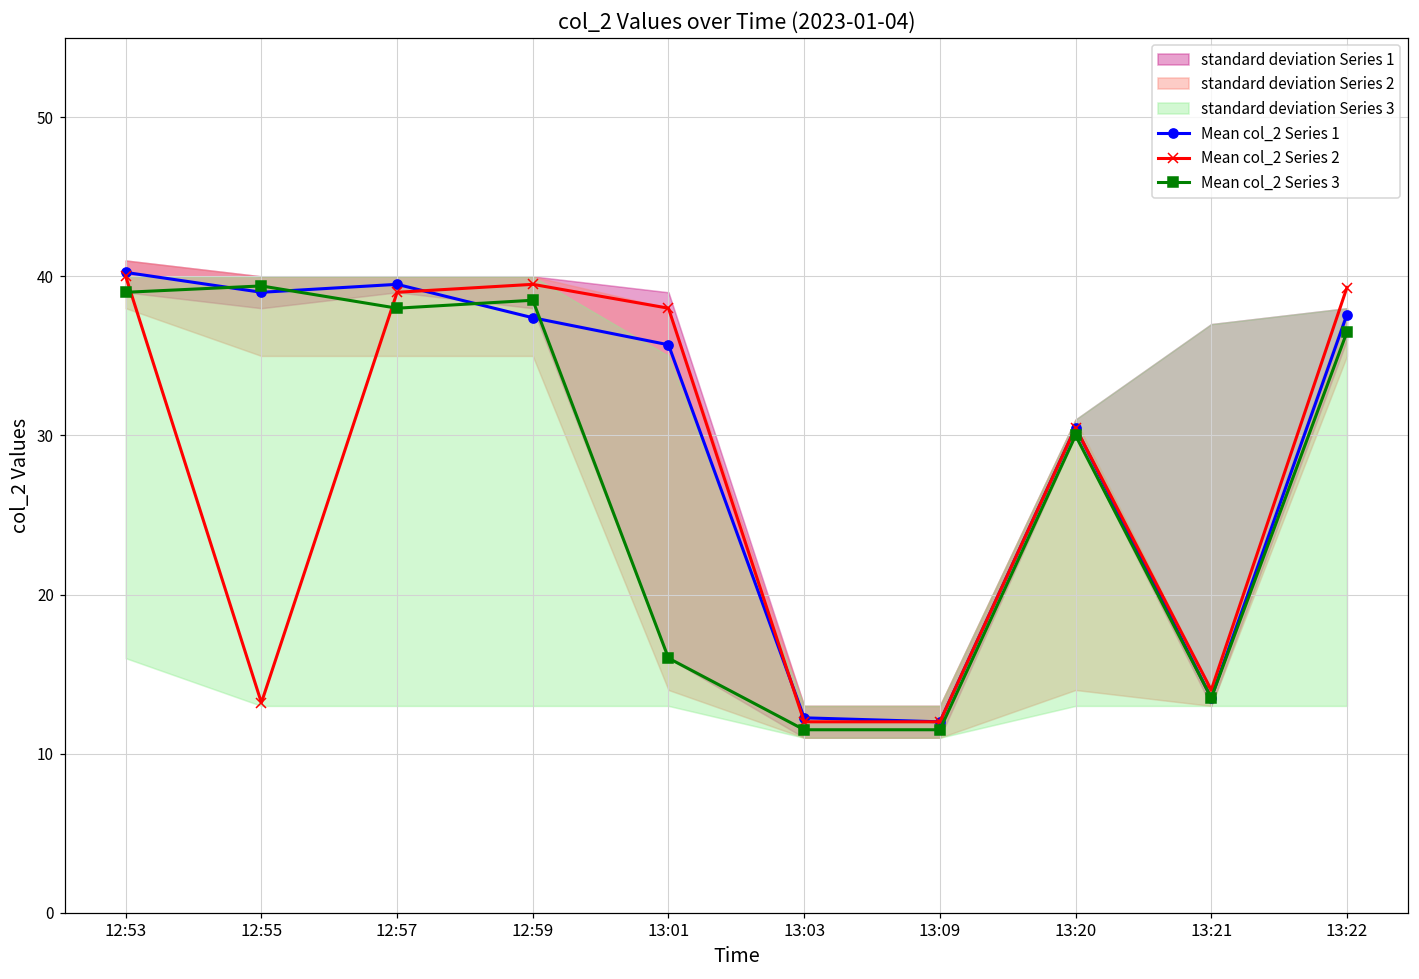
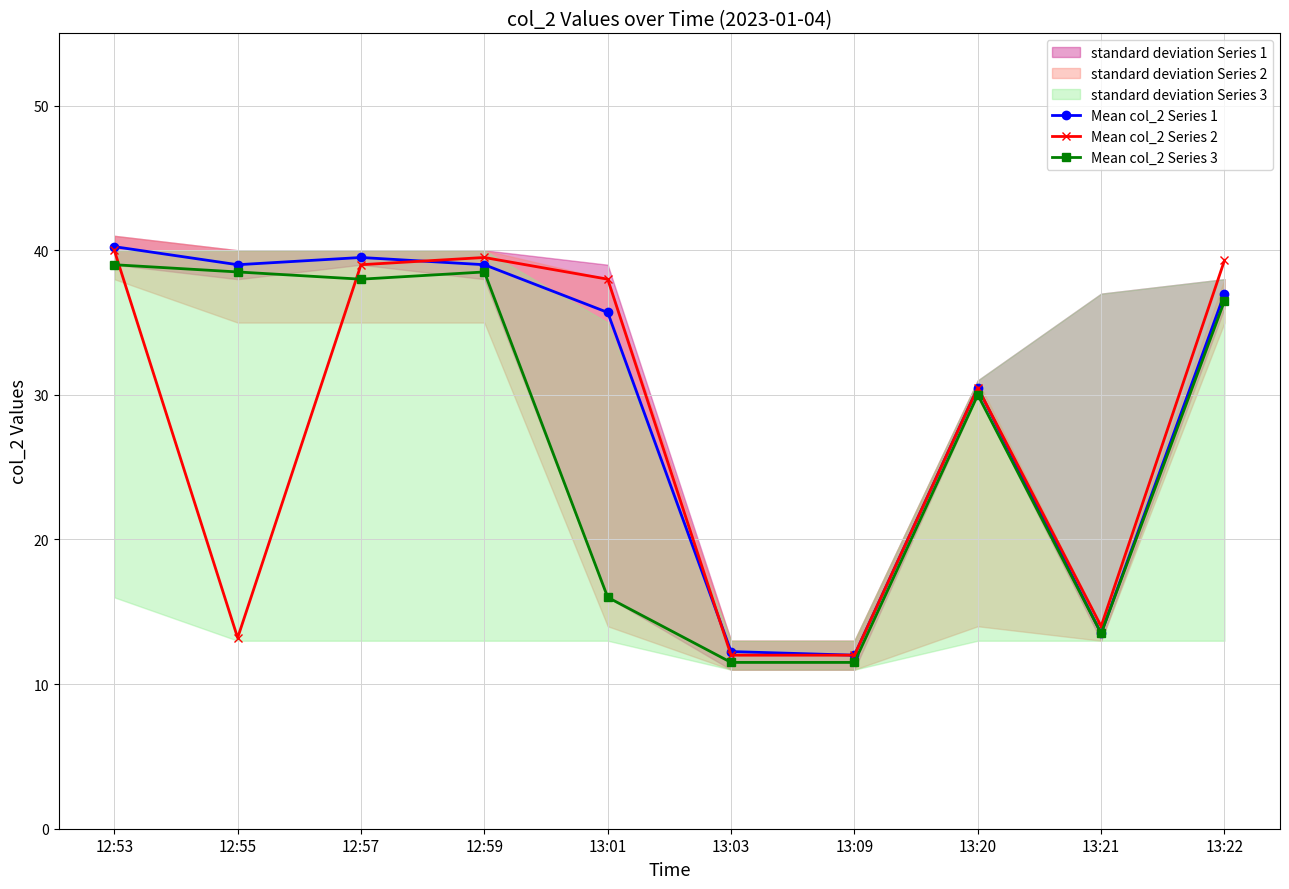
Mean col_2 Series 3, 12:55: 39.4 -> 38.5
Mean col_2 Series 1, 12:59: 37.4 -> 39.0
Mean col_2 Series 1, 13:22: 37.6 -> 37.0
